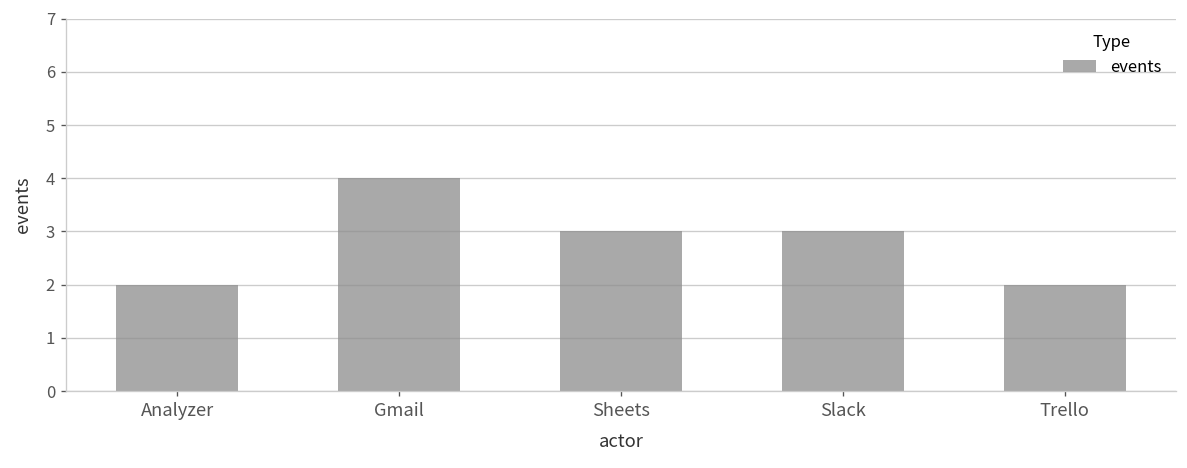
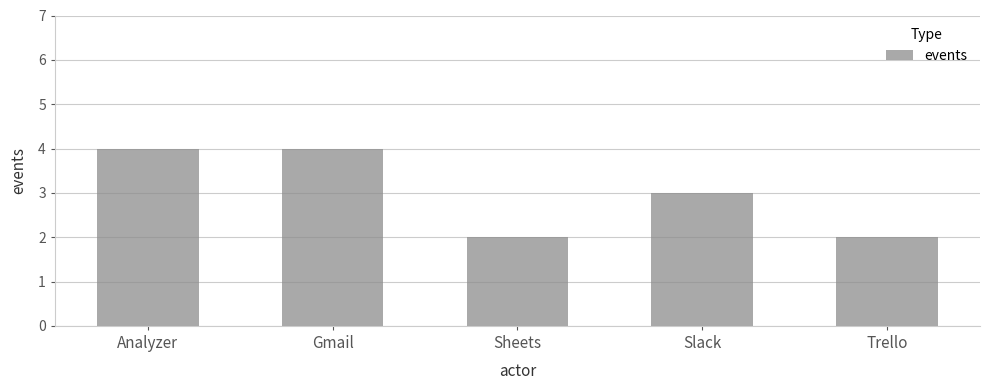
Analyzer: 2 -> 4
Sheets: 3 -> 2
